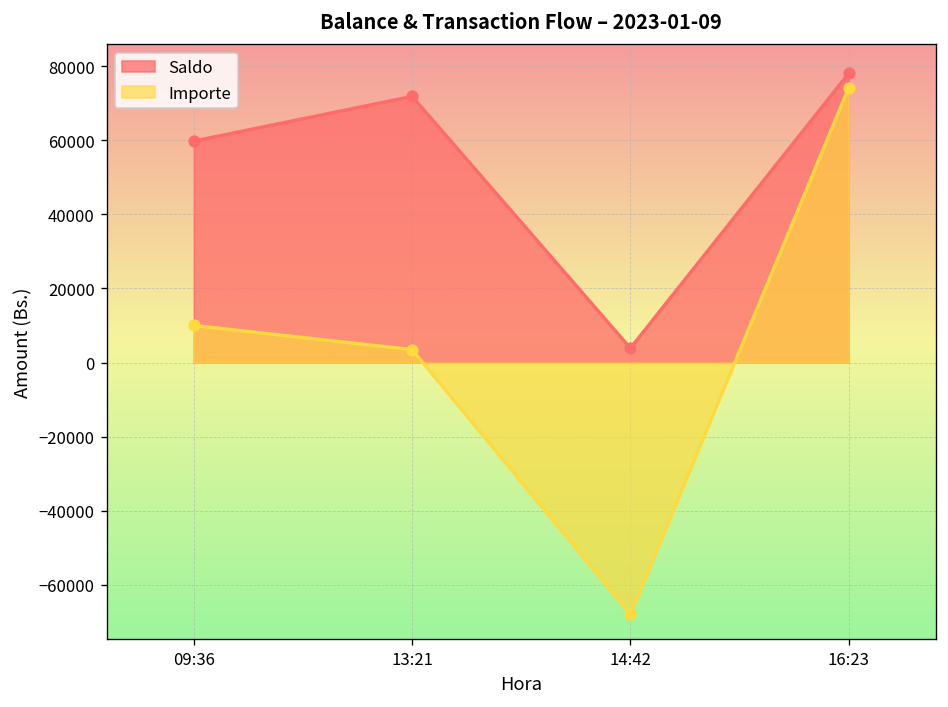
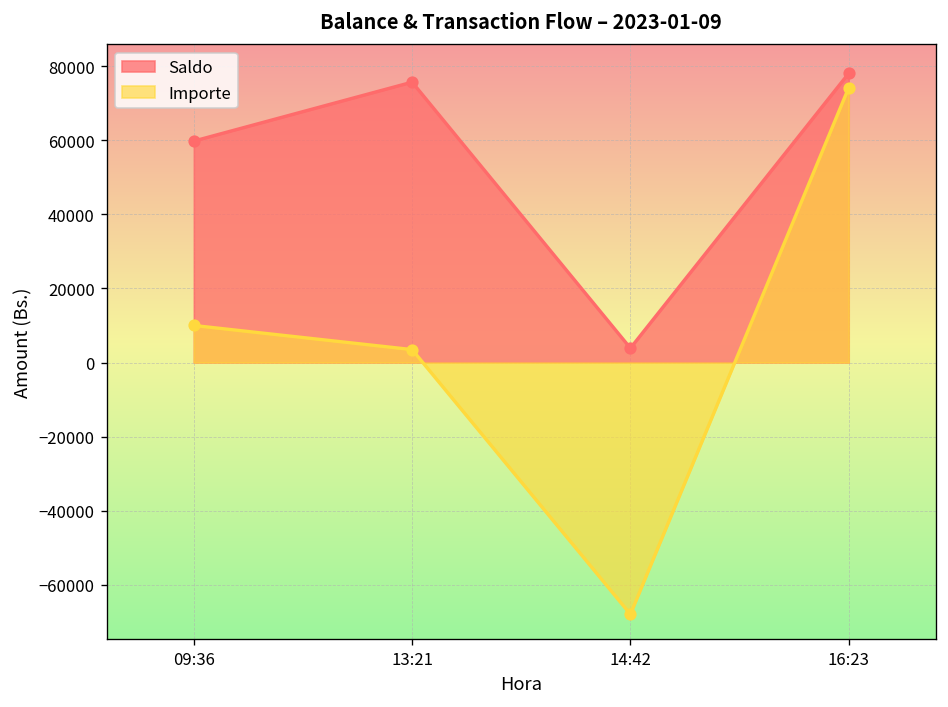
Saldo, 13:21: 72000 -> 76000
